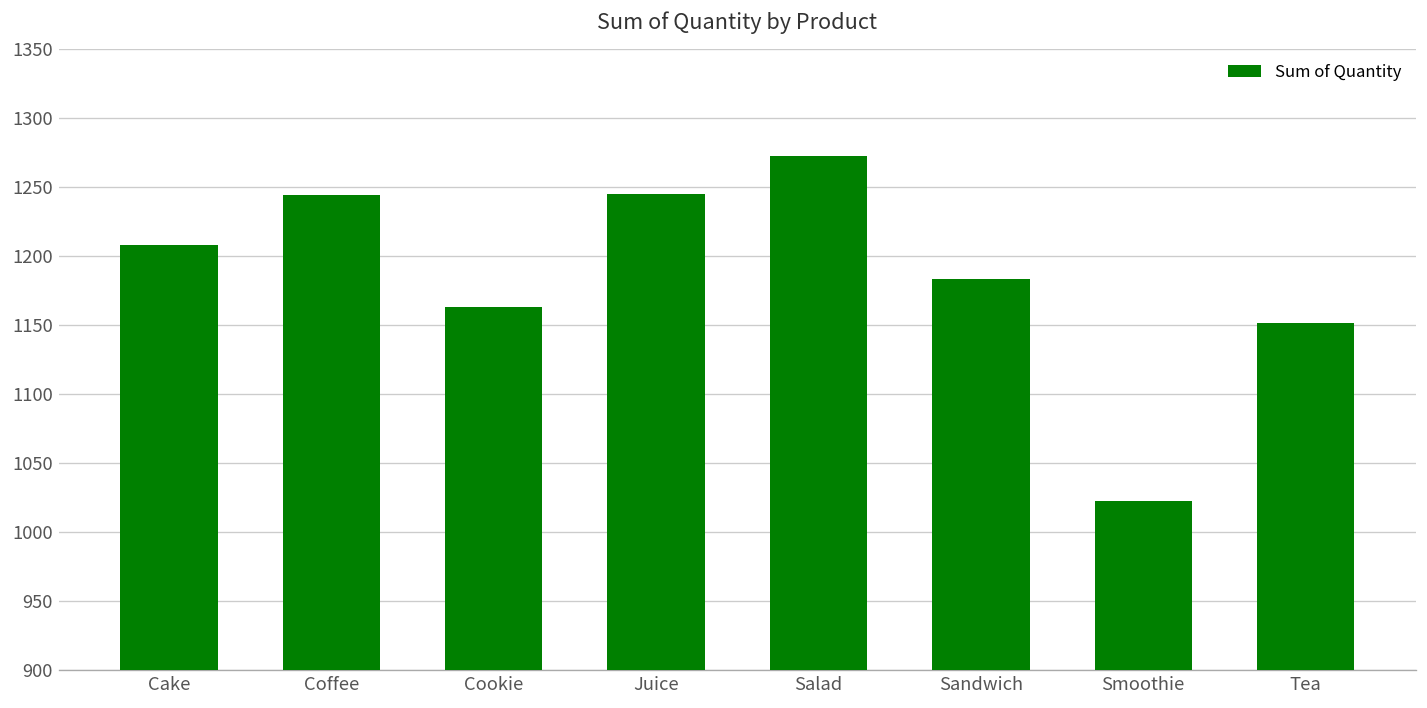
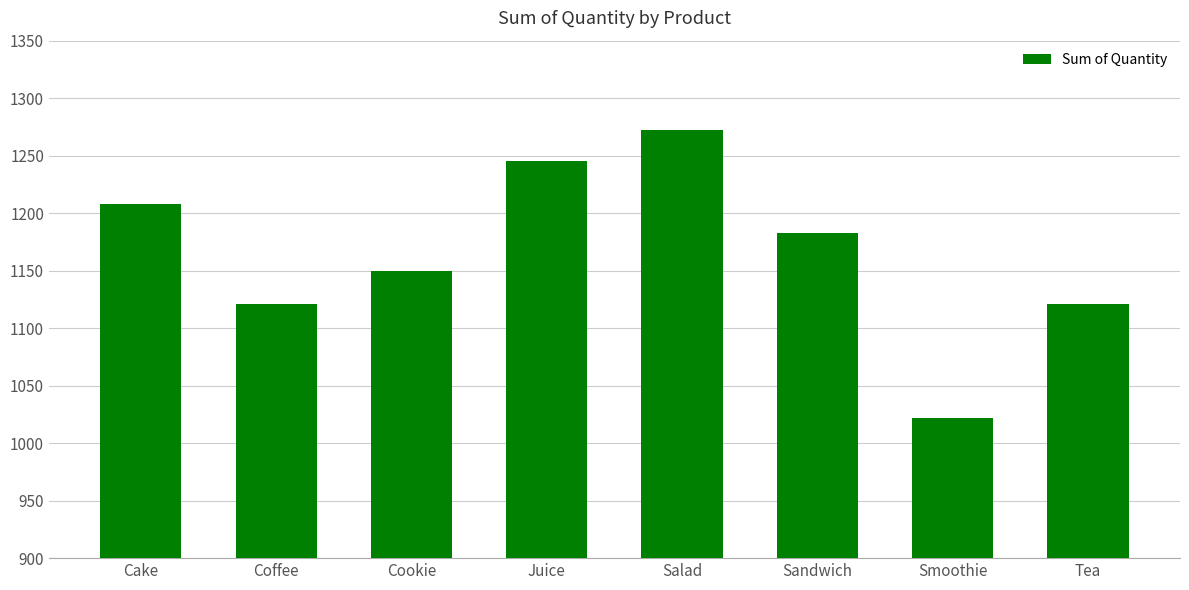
Coffee: 1244 -> 1121
Cookie: 1163 -> 1150
Tea: 1151 -> 1121
